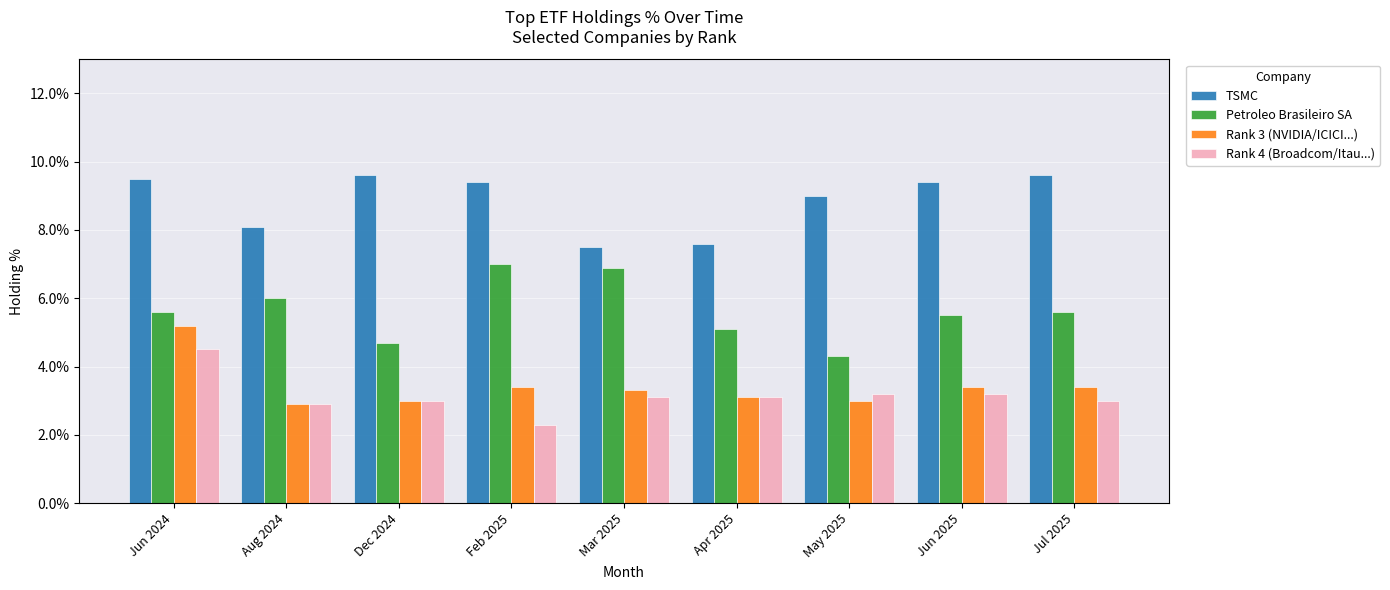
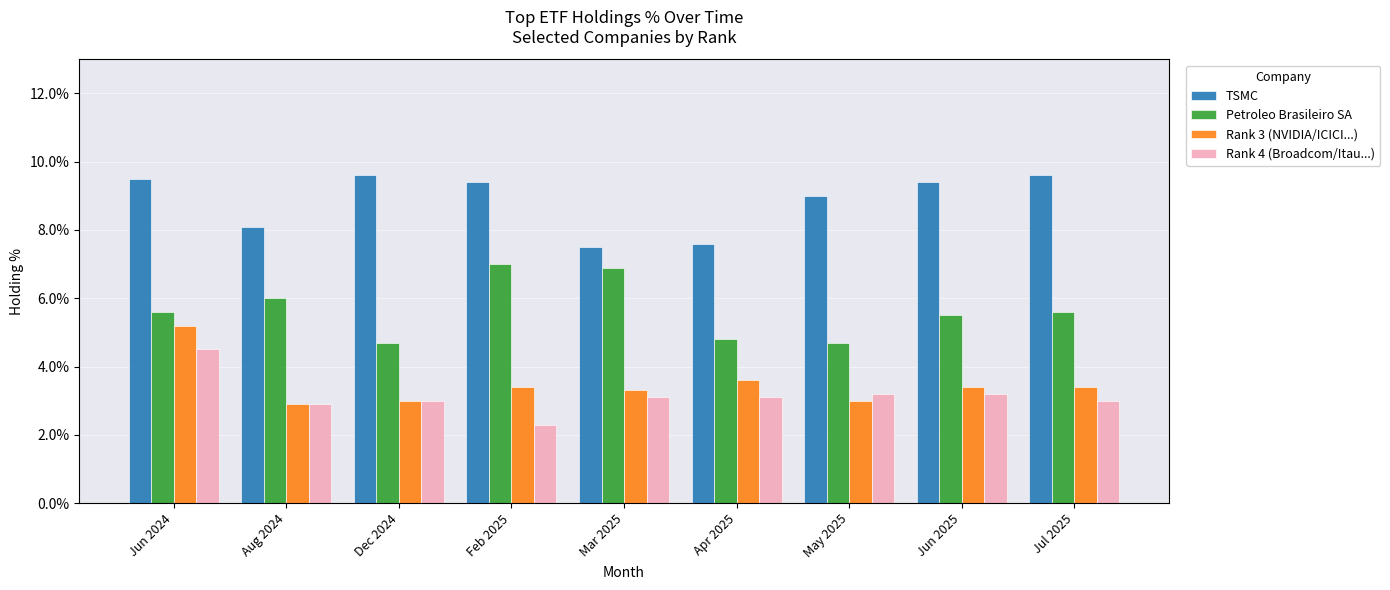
Petroleo Brasileiro SA, Apr 2025: 5.1% -> 4.8%
Rank 3 (NVIDIA/ICICI...), Apr 2025: 3.1% -> 3.6%
Petroleo Brasileiro SA, May 2025: 4.3% -> 4.7%
